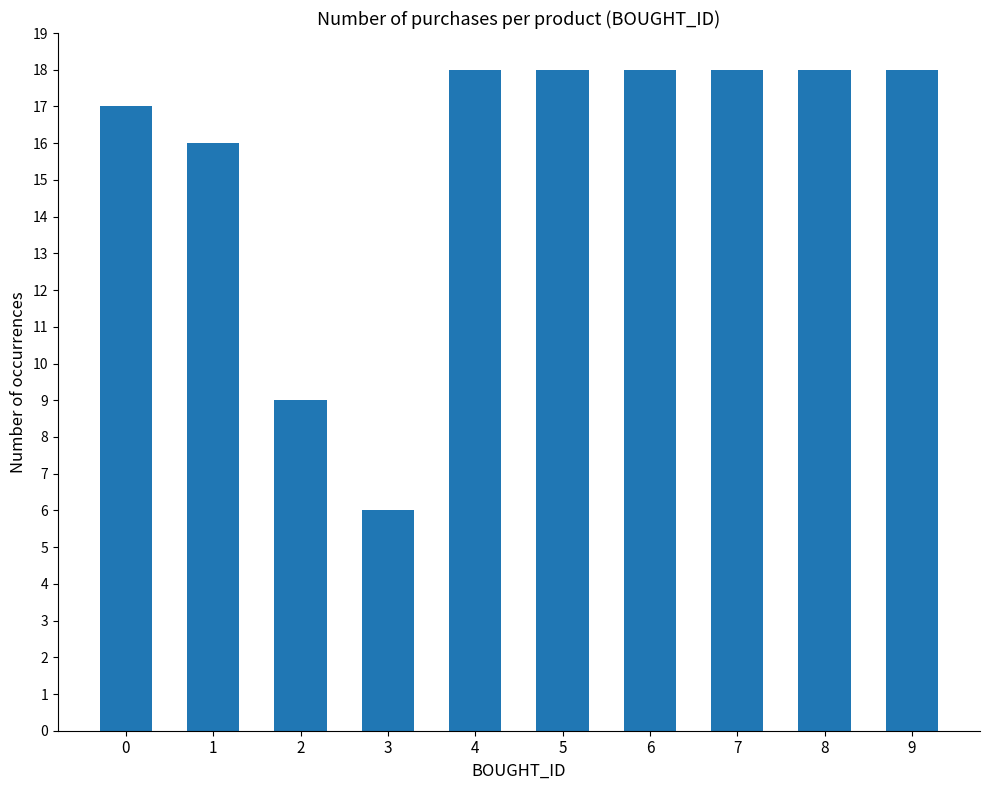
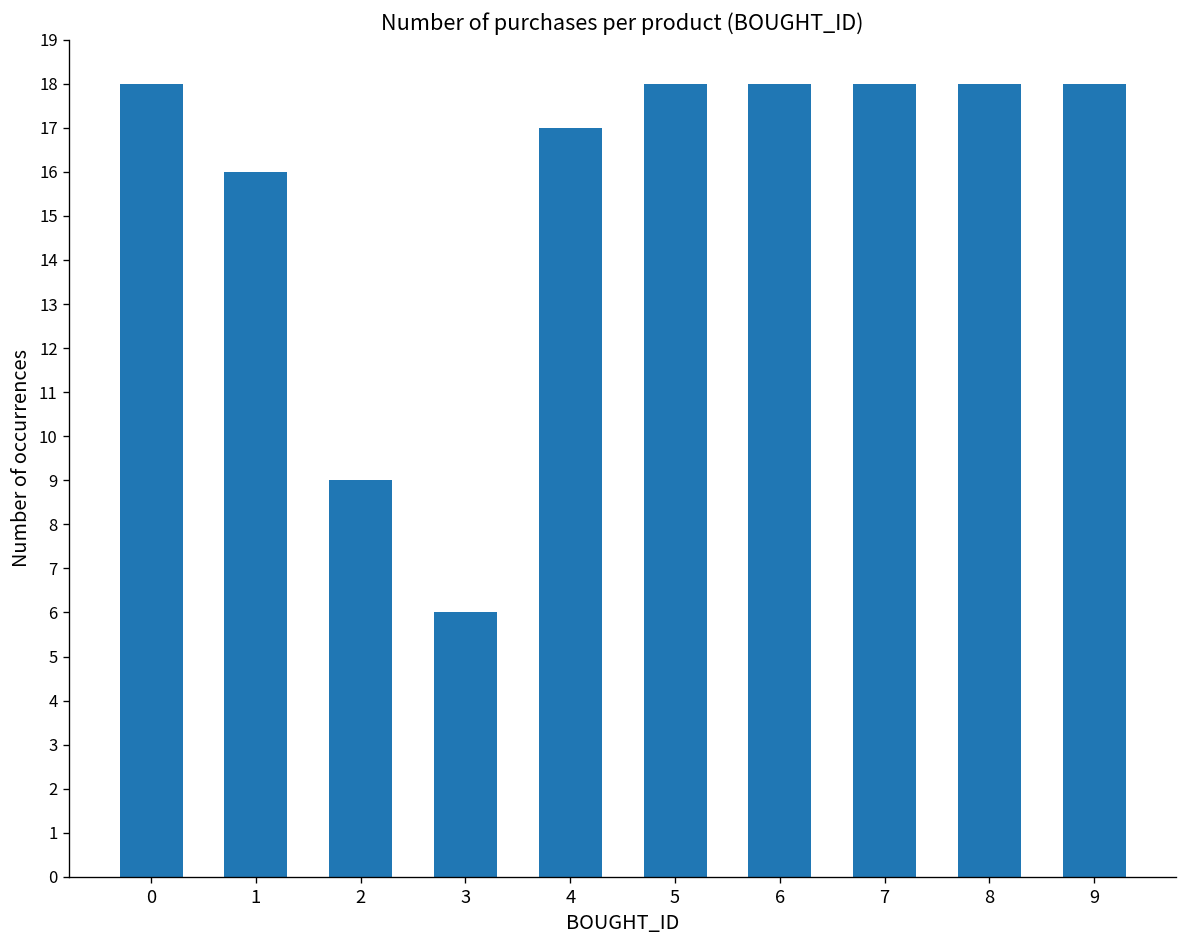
0: 17 -> 18
4: 18 -> 17
